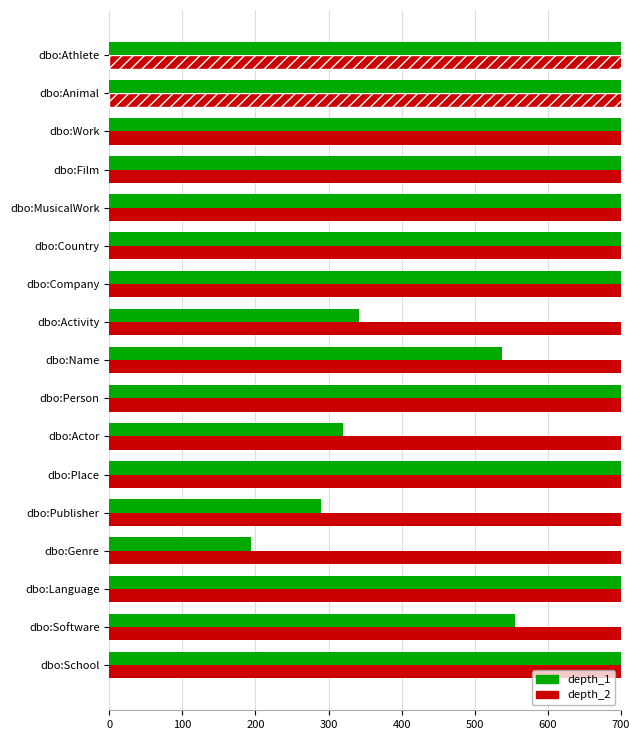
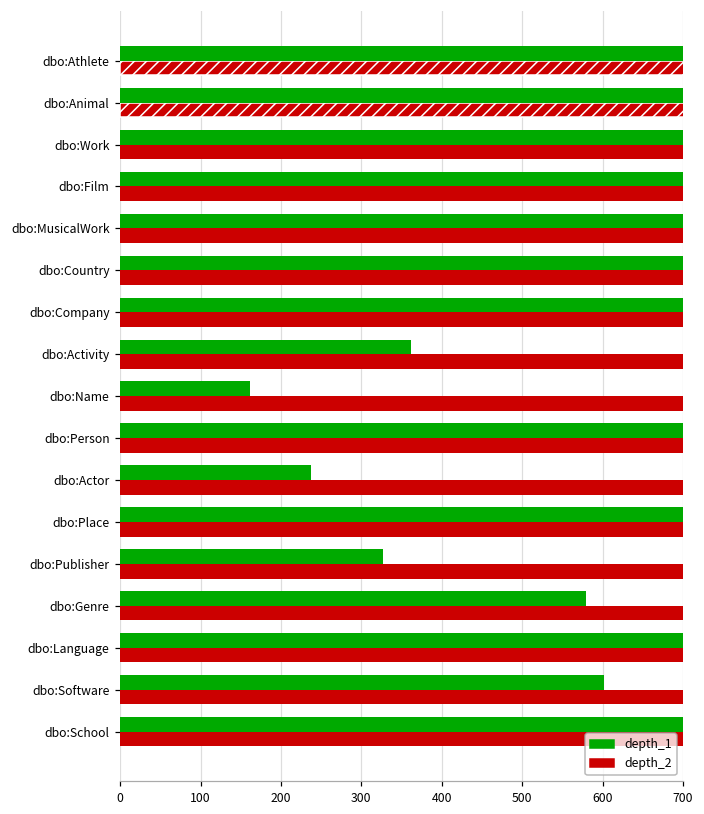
depth_1, dbo:Activity: 340 -> 360
depth_1, dbo:Name: 540 -> 160
depth_1, dbo:Actor: 320 -> 240
depth_1, dbo:Publisher: 290 -> 330
depth_1, dbo:Genre: 190 -> 580
depth_1, dbo:Software: 550 -> 600
